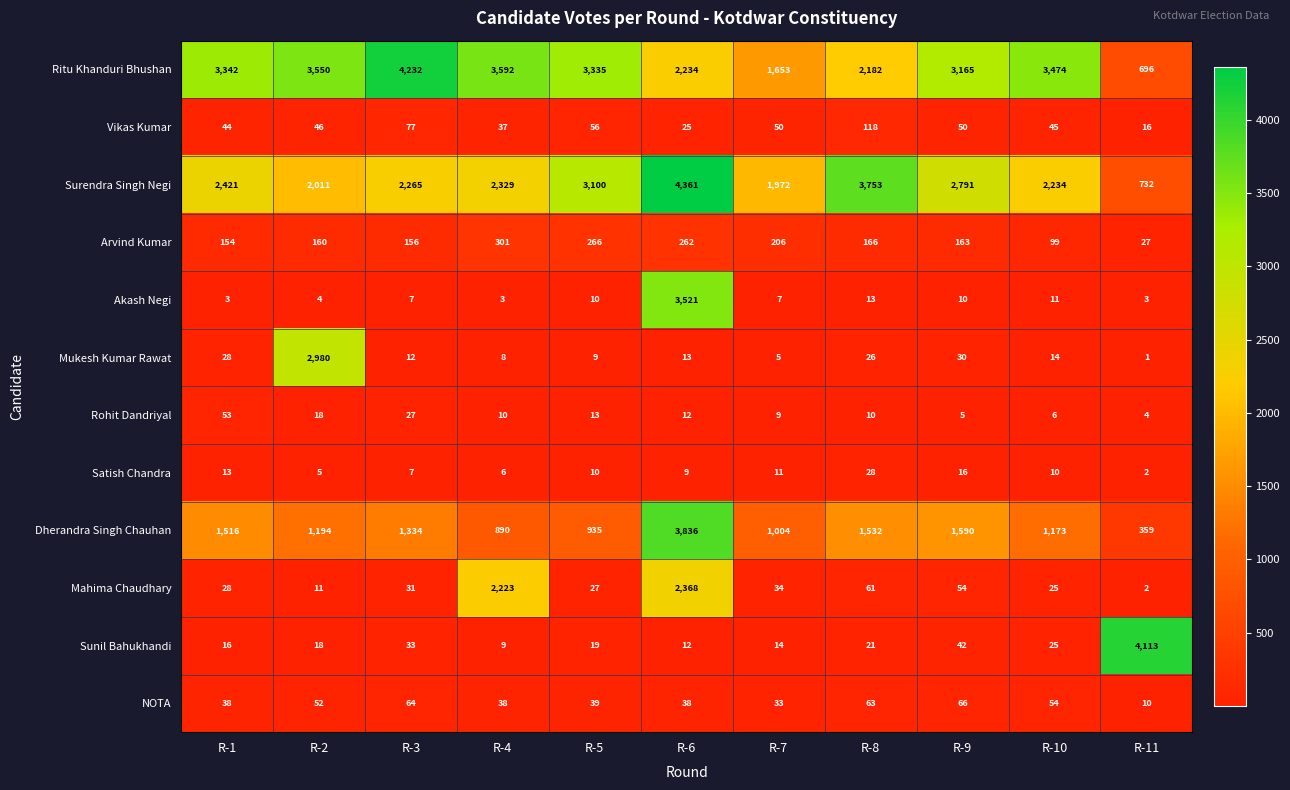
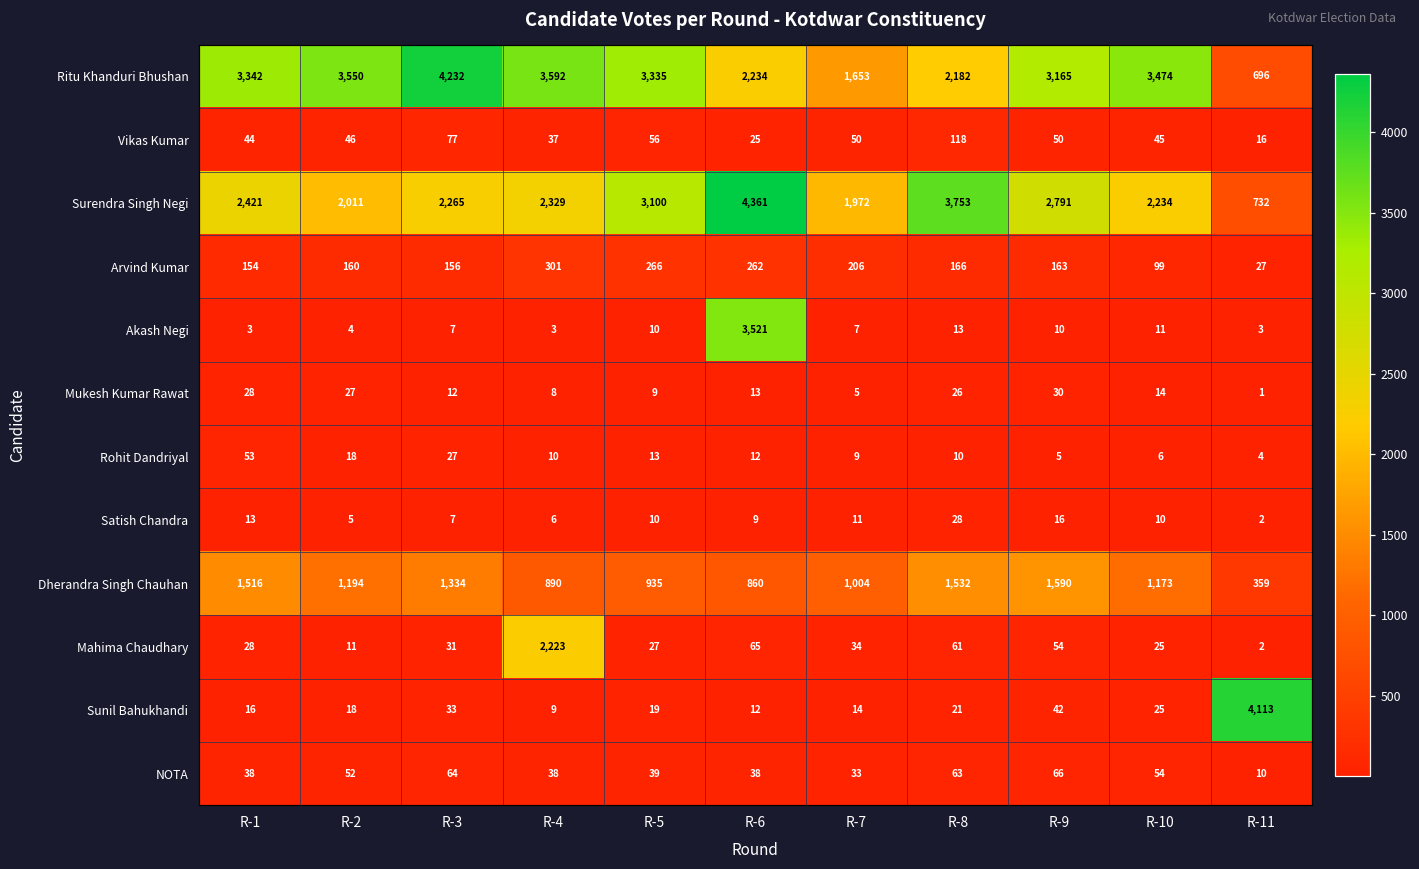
Mukesh Kumar Rawat, R-2: 2,980 -> 27
Dherandra Singh Chauhan, R-6: 3,836 -> 860
Mahima Chaudhary, R-6: 2,368 -> 65
